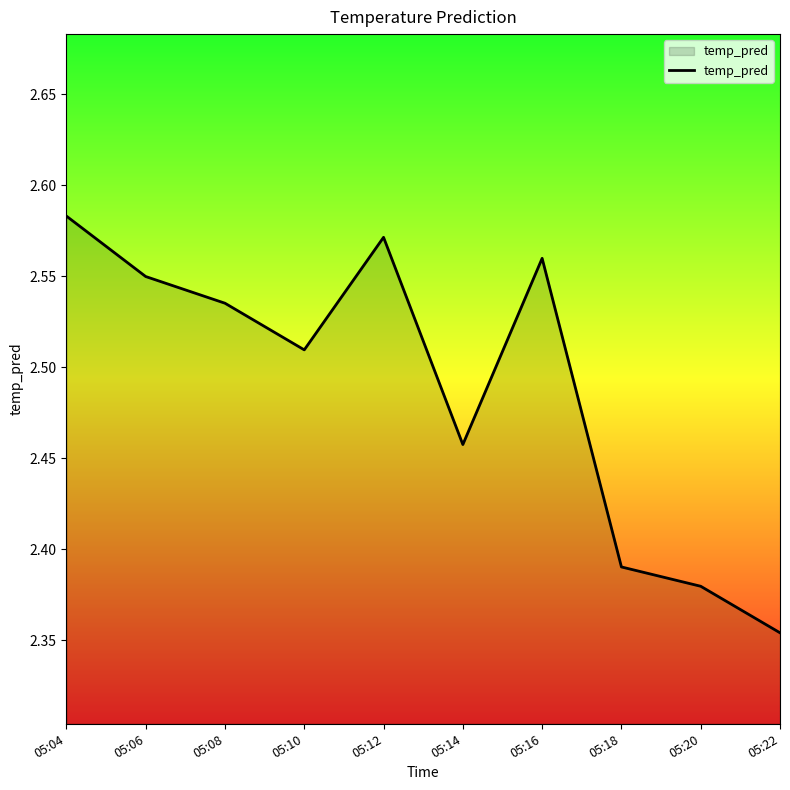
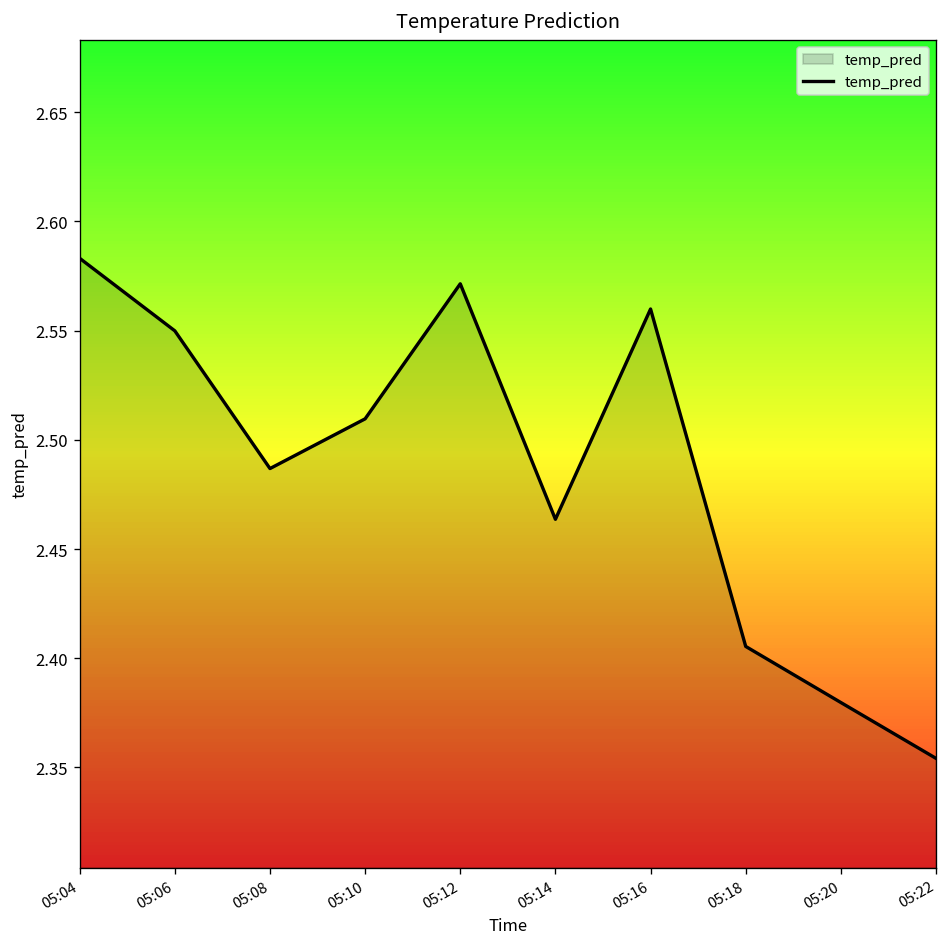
05:08: 2.535 -> 2.487
05:14: 2.458 -> 2.464
05:18: 2.390 -> 2.405
